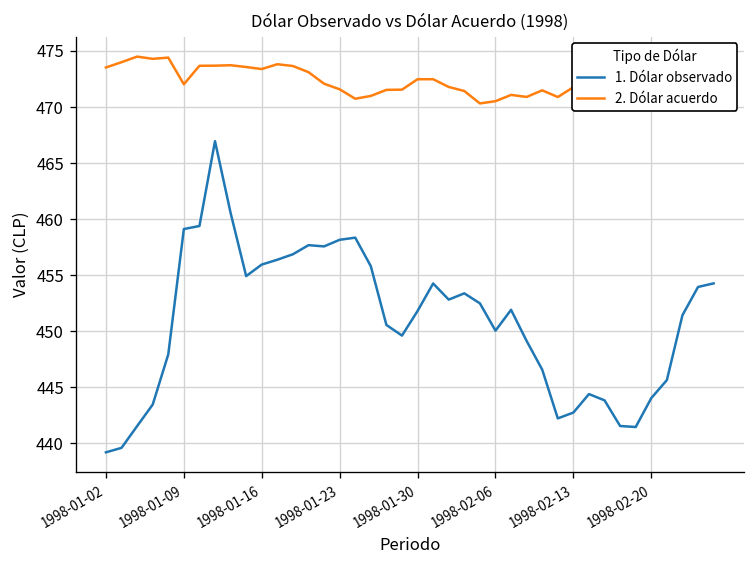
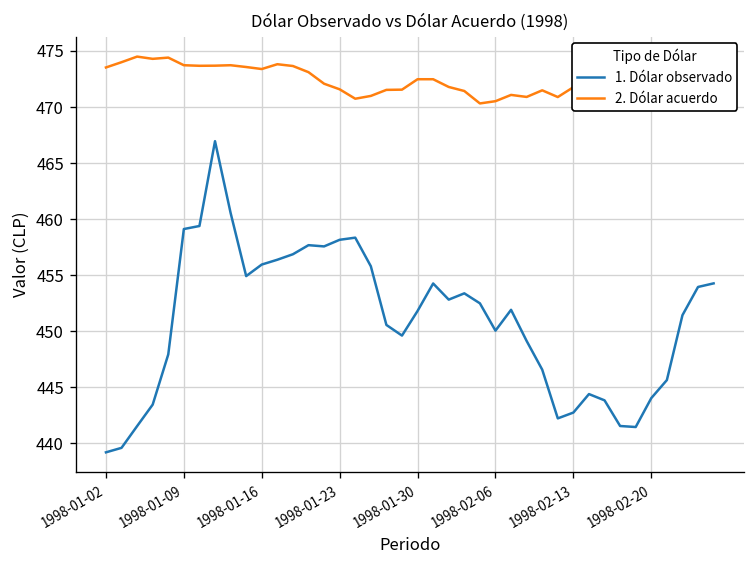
2. Dólar acuerdo, 1998-01-09: 472 -> 474
